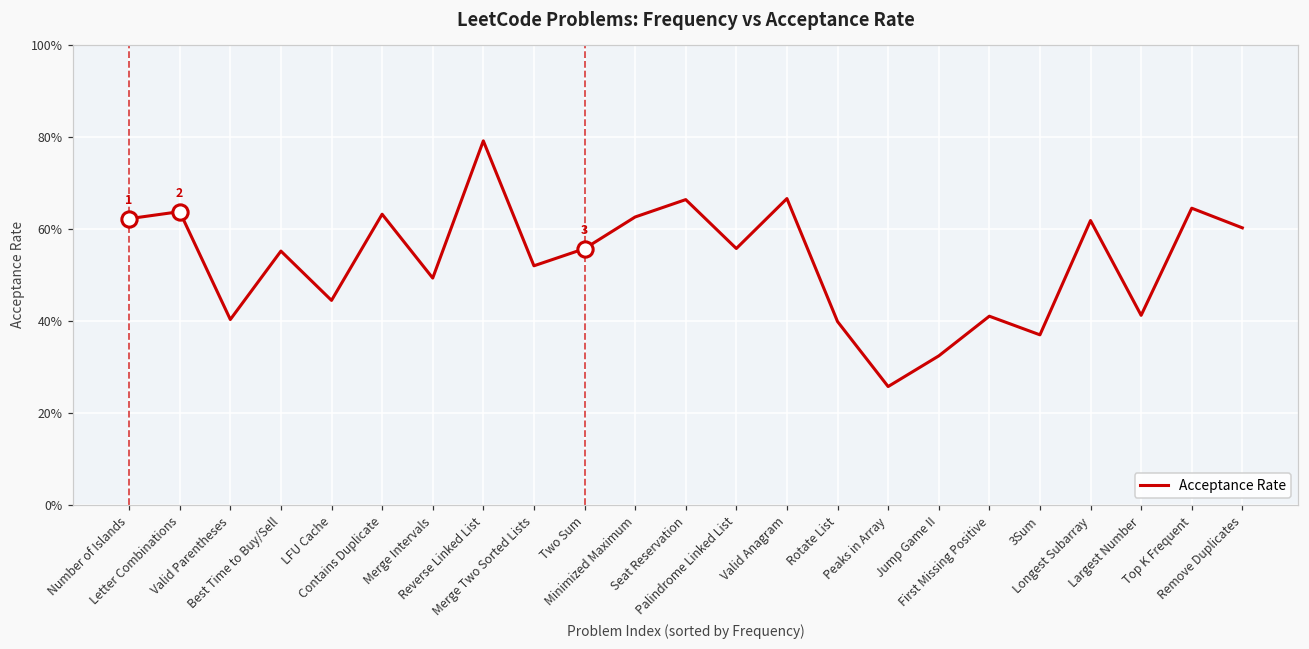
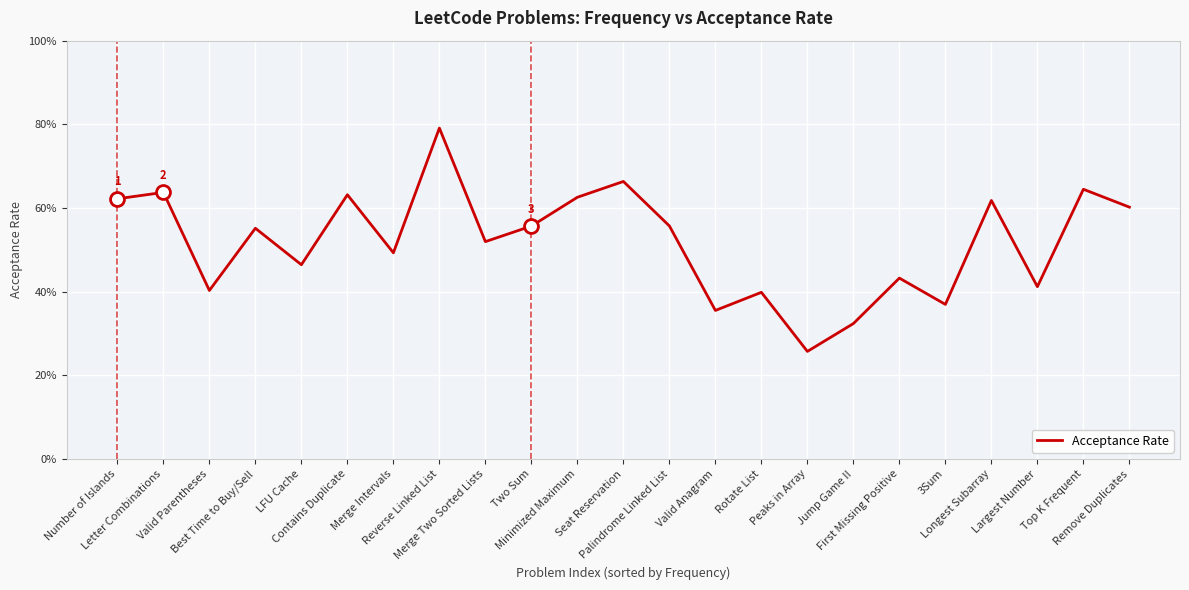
Acceptance Rate, LFU Cache: 44% -> 46%
Acceptance Rate, Valid Anagram: 67% -> 36%
Acceptance Rate, First Missing Positive: 41% -> 43%
